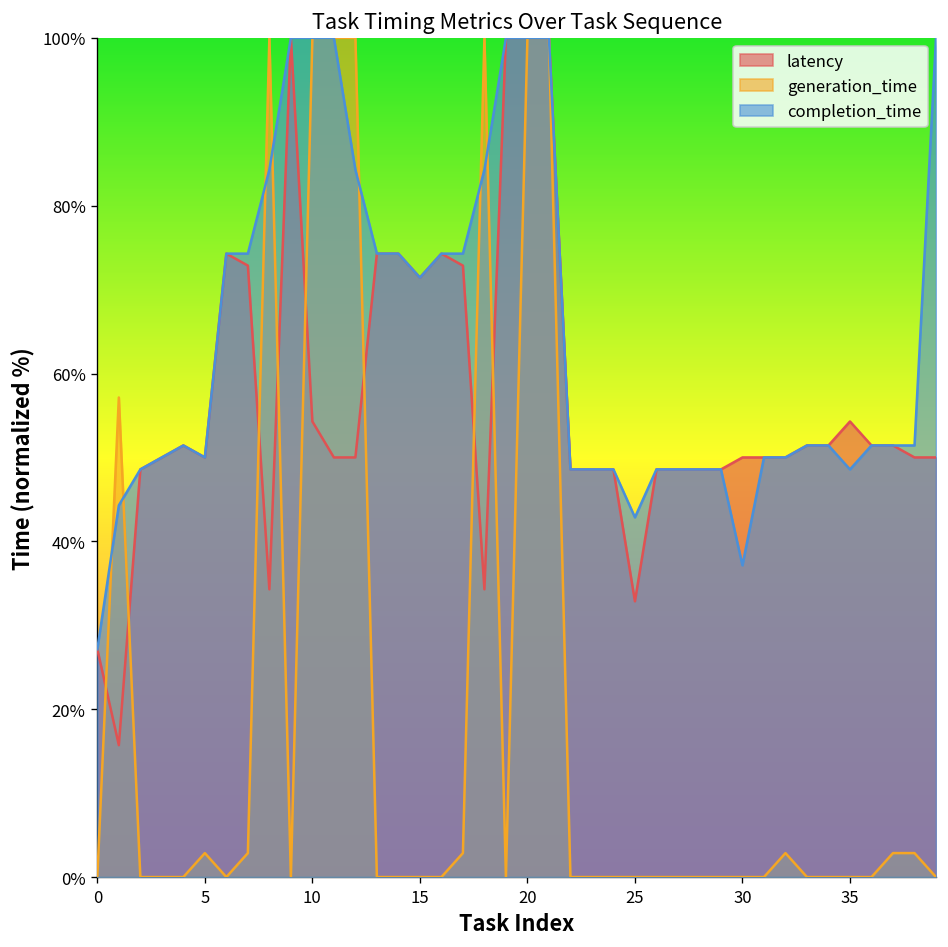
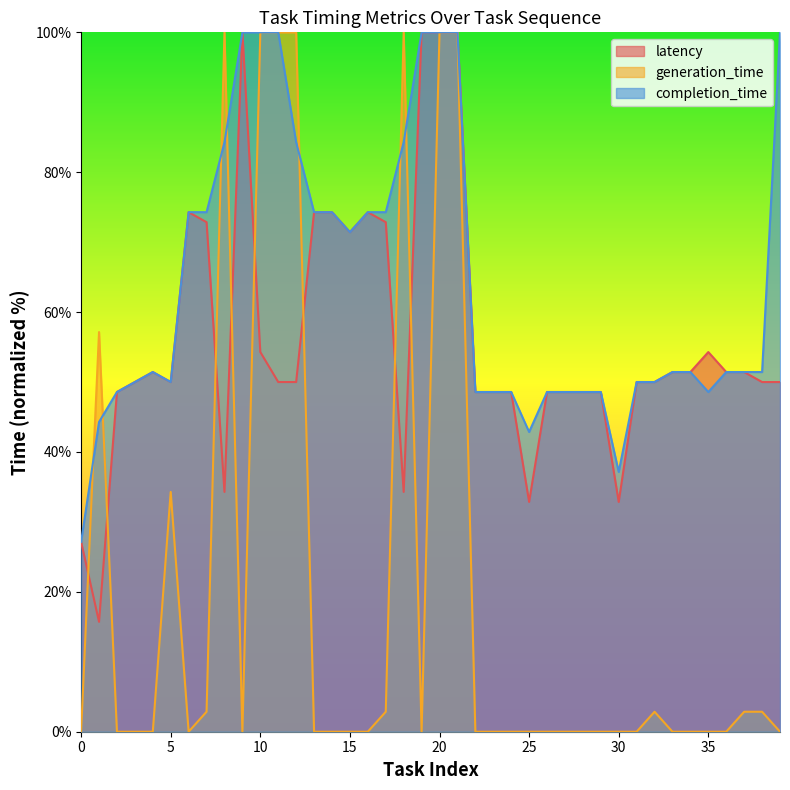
generation_time, 5: 3% -> 34%
latency, 30: 50% -> 33%
